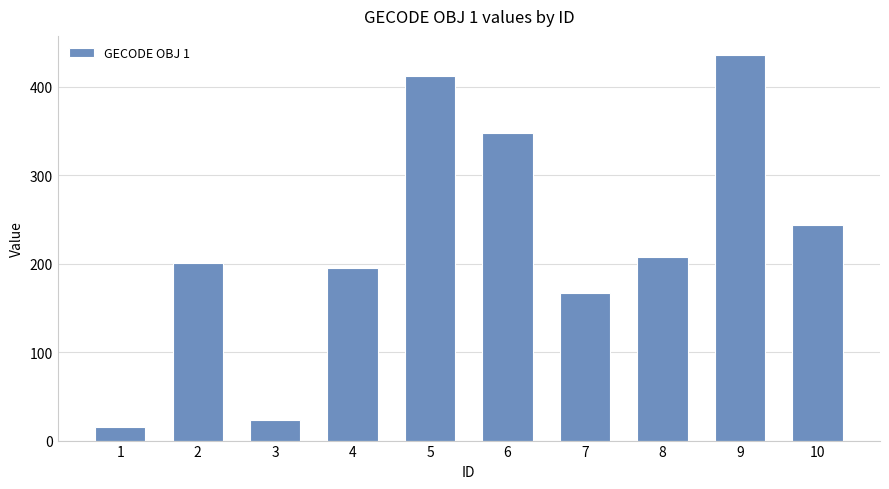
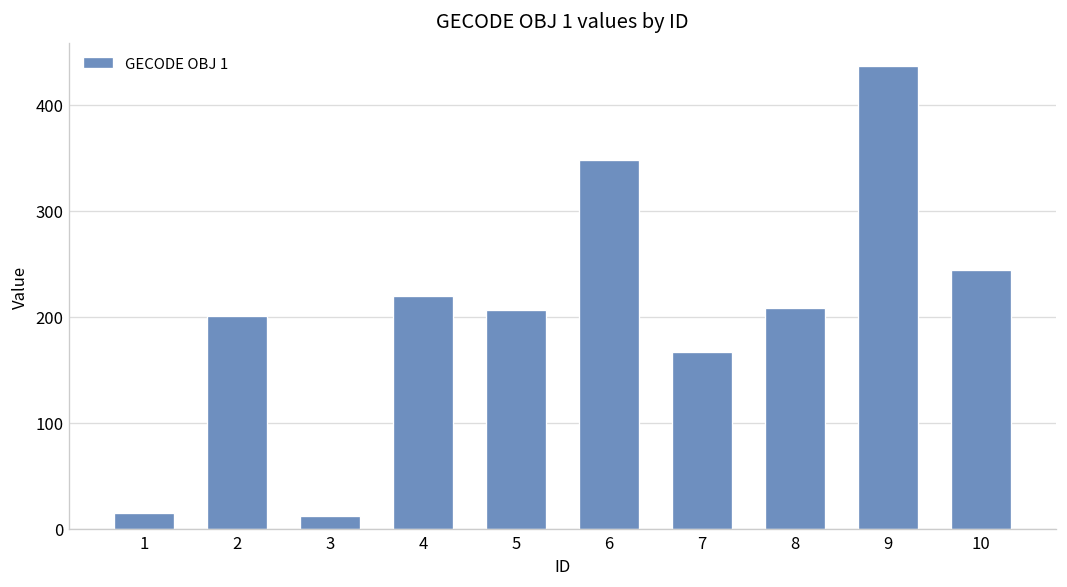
3: 20 -> 10
4: 200 -> 220
5: 410 -> 210
